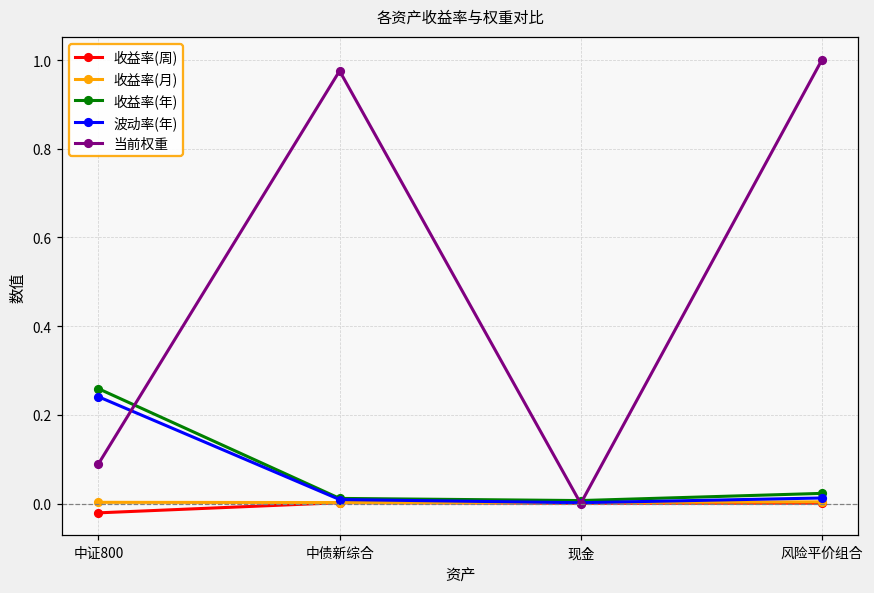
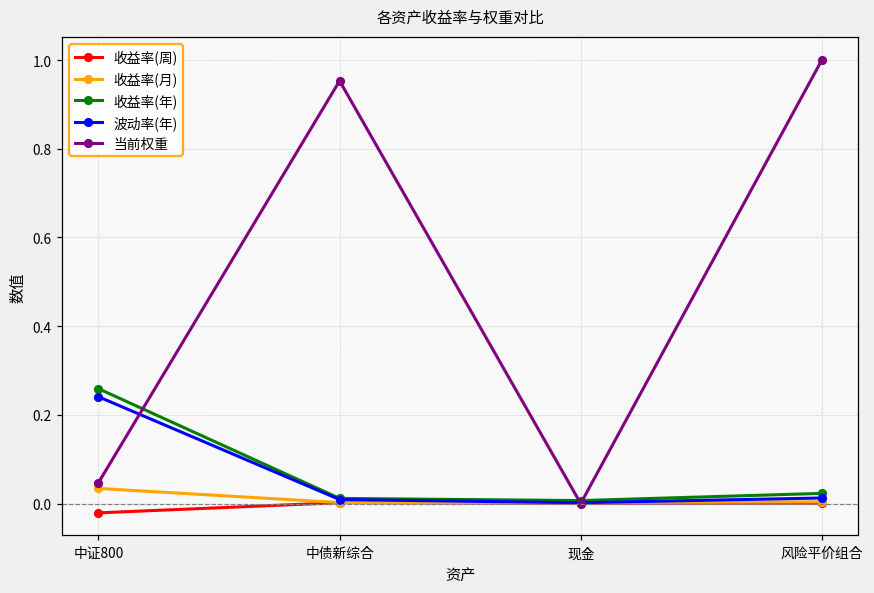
收益率(月), 中证800: 0.00 -> 0.03
当前权重, 中证800: 0.09 -> 0.05
当前权重, 中债新综合: 0.98 -> 0.95
